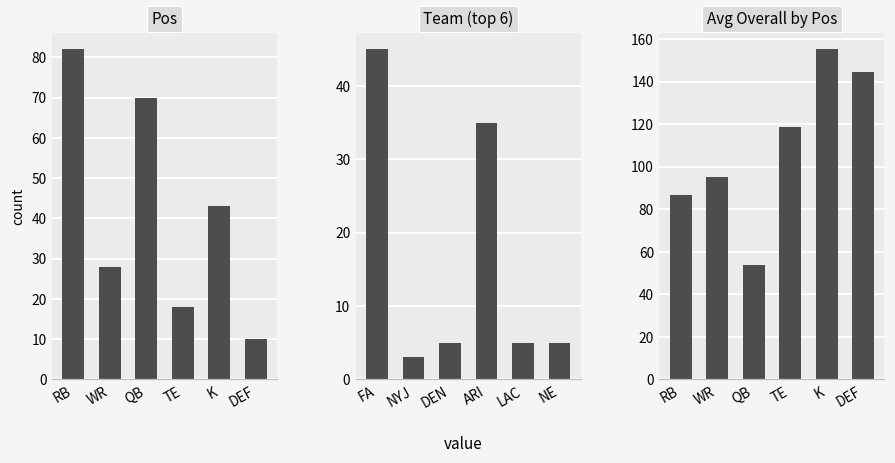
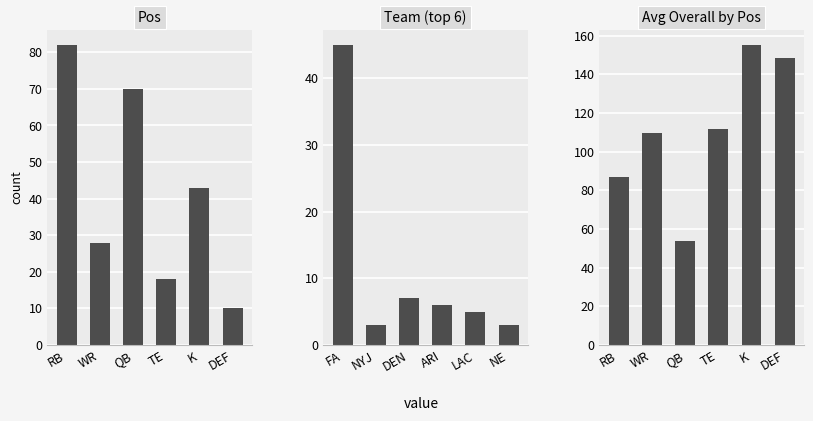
Team (top 6), DEN: 5 -> 7
Team (top 6), ARI: 35 -> 6
Team (top 6), NE: 5 -> 3
Avg Overall by Pos, WR: 95 -> 110
Avg Overall by Pos, TE: 119 -> 112
Avg Overall by Pos, DEF: 144 -> 149
